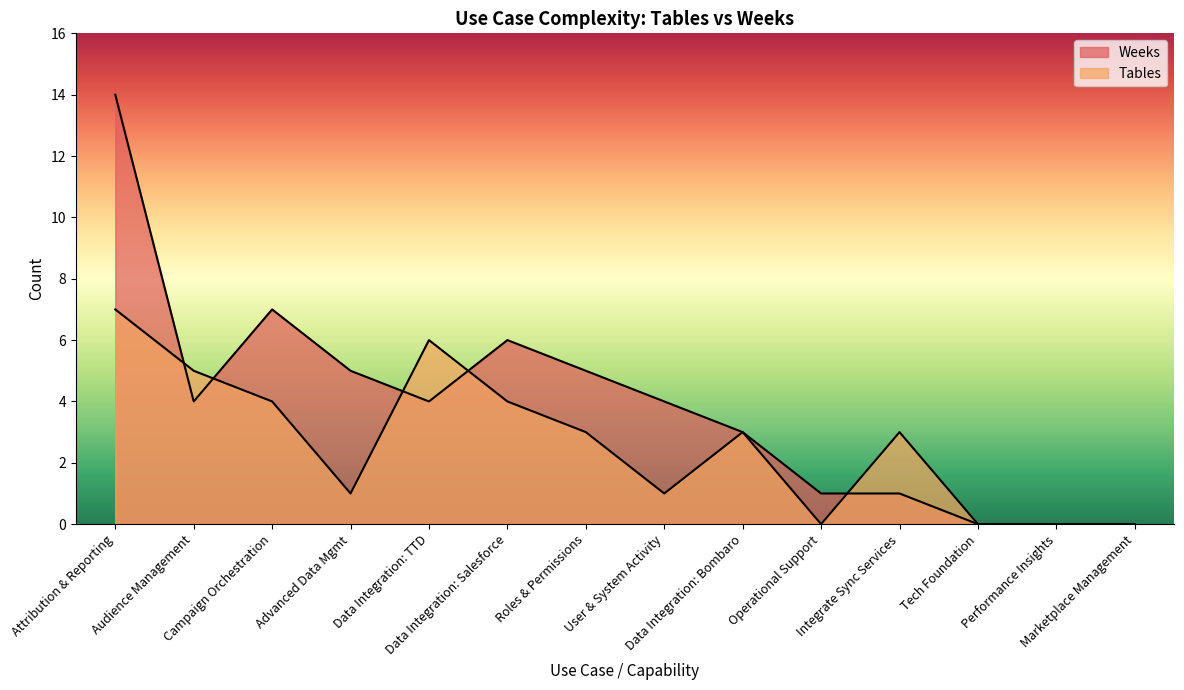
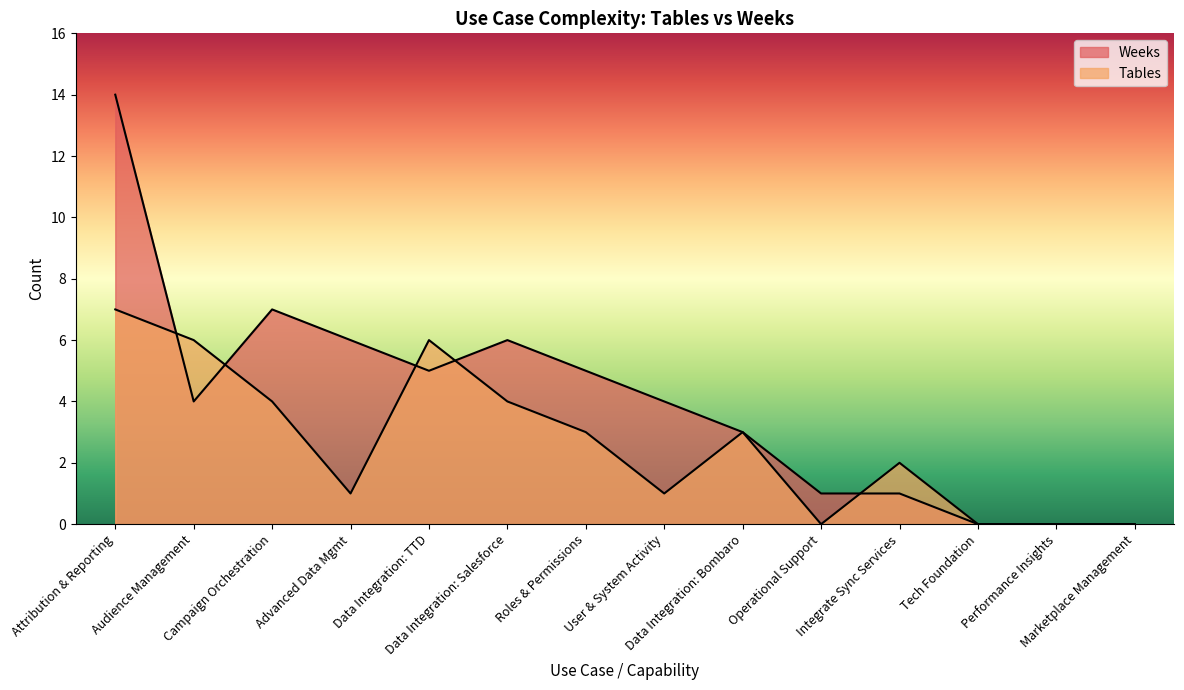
Tables, Audience Management: 5 -> 6
Weeks, Advanced Data Mgmt: 5 -> 6
Weeks, Data Integration: TTD: 4 -> 5
Tables, Integrate Sync Services: 3 -> 2
